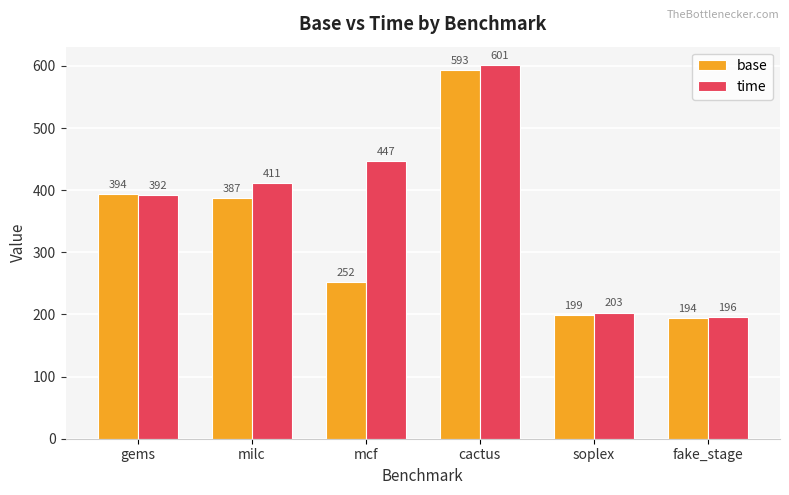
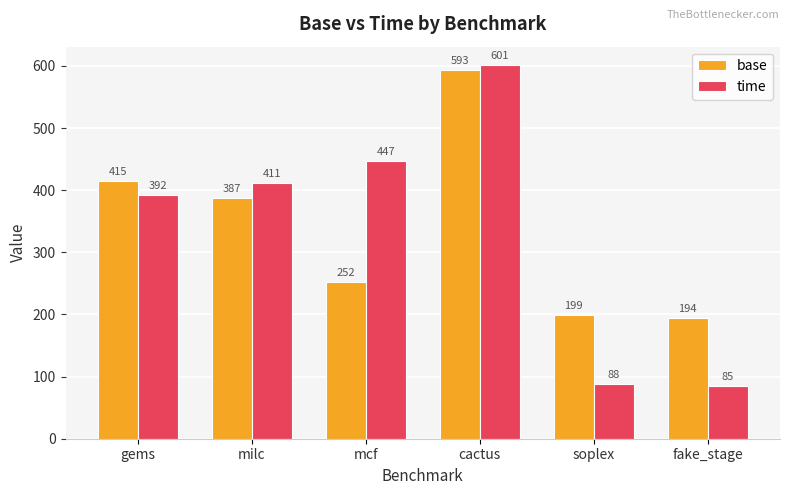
base, gems: 394 -> 415
time, soplex: 203 -> 88
time, fake_stage: 196 -> 85
